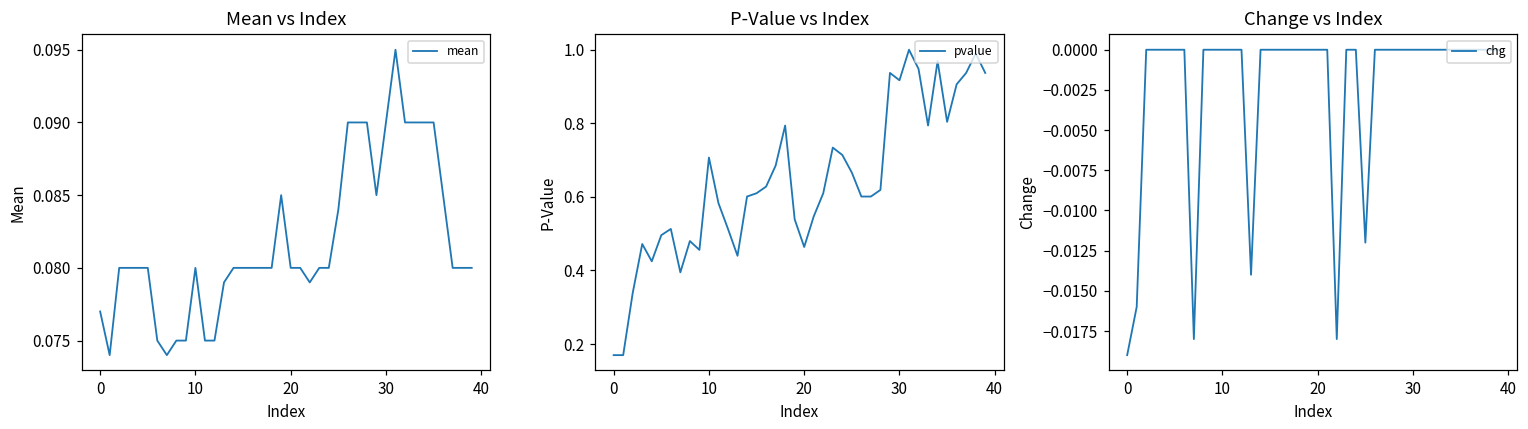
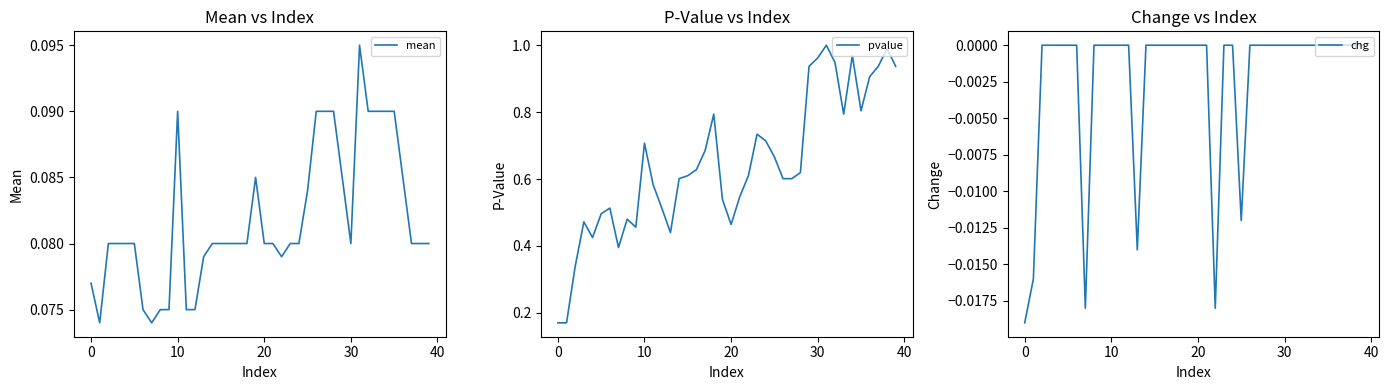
Mean vs Index, 10: 0.08 -> 0.09
Mean vs Index, 30: 0.09 -> 0.08
P-Value vs Index, 30: 0.92 -> 0.96
